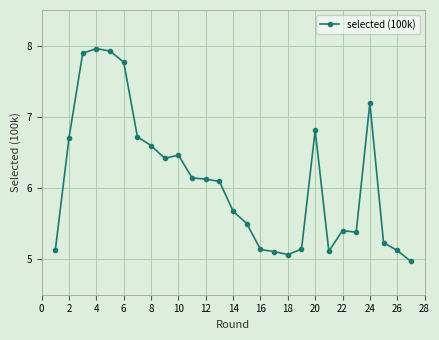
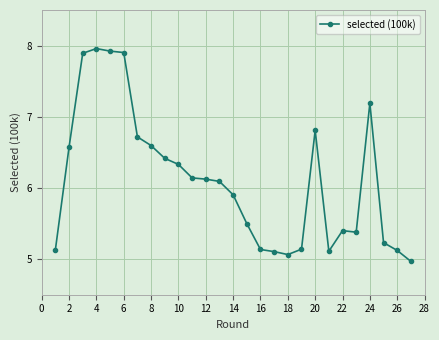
2: 6.7 -> 6.6
6: 7.8 -> 7.9
10: 6.5 -> 6.3
14: 5.7 -> 5.9
